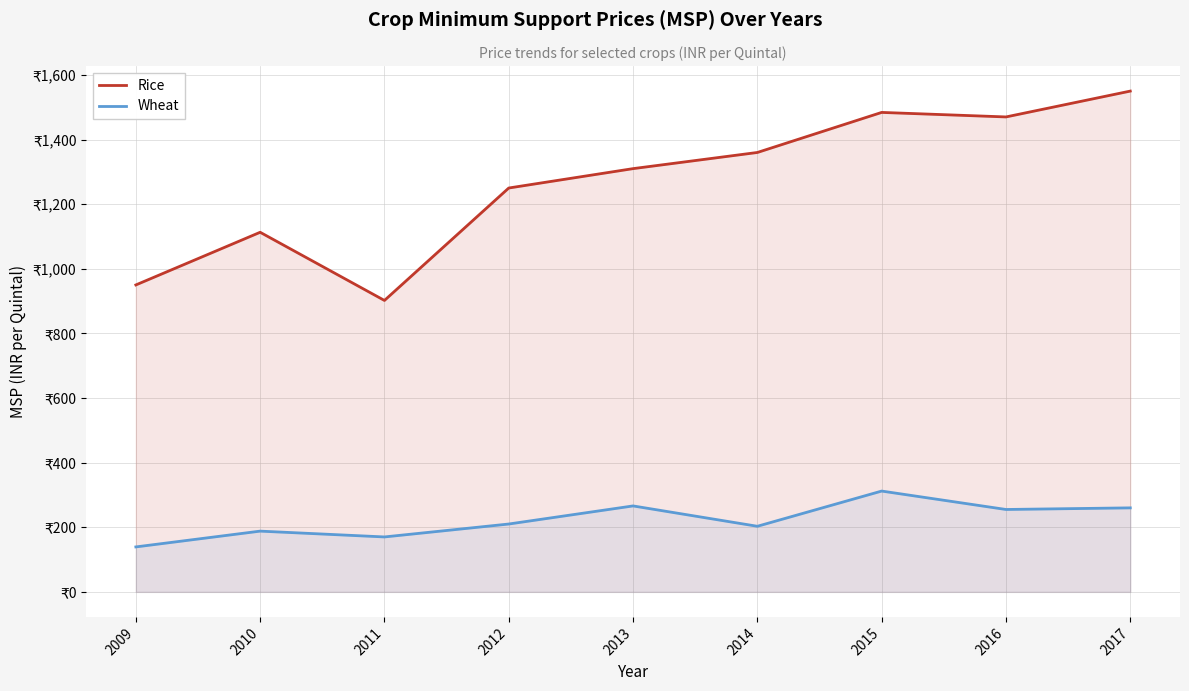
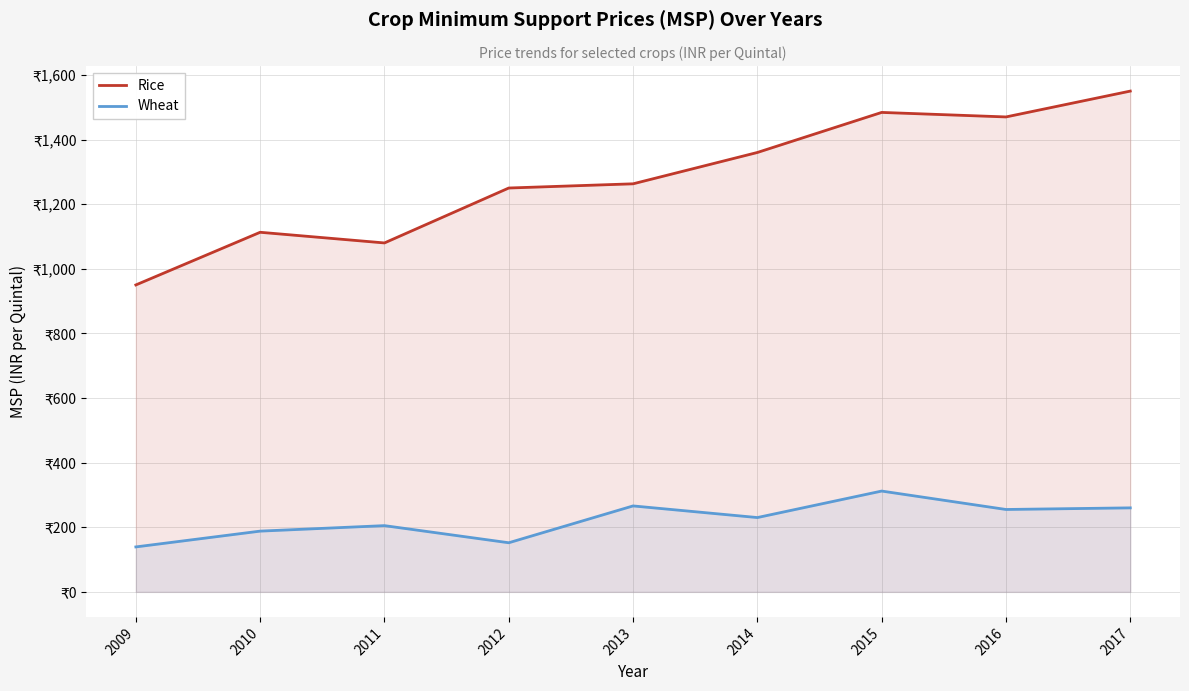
Rice, 2011: ₹900 -> ₹1,080
Wheat, 2011: ₹170 -> ₹210
Wheat, 2012: ₹210 -> ₹150
Rice, 2013: ₹1,310 -> ₹1,260
Wheat, 2014: ₹200 -> ₹230
